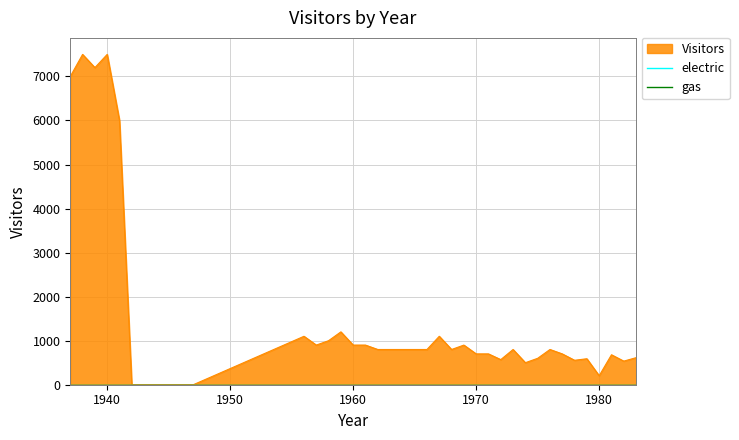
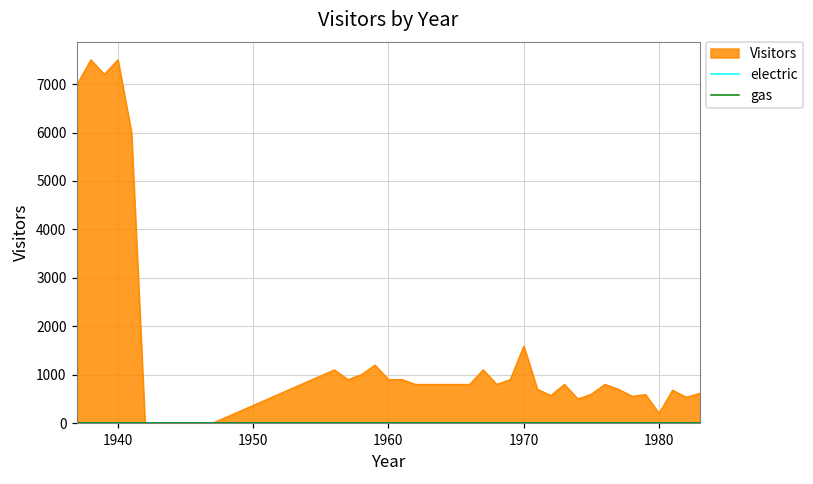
Visitors, 1970: 700 -> 1600
